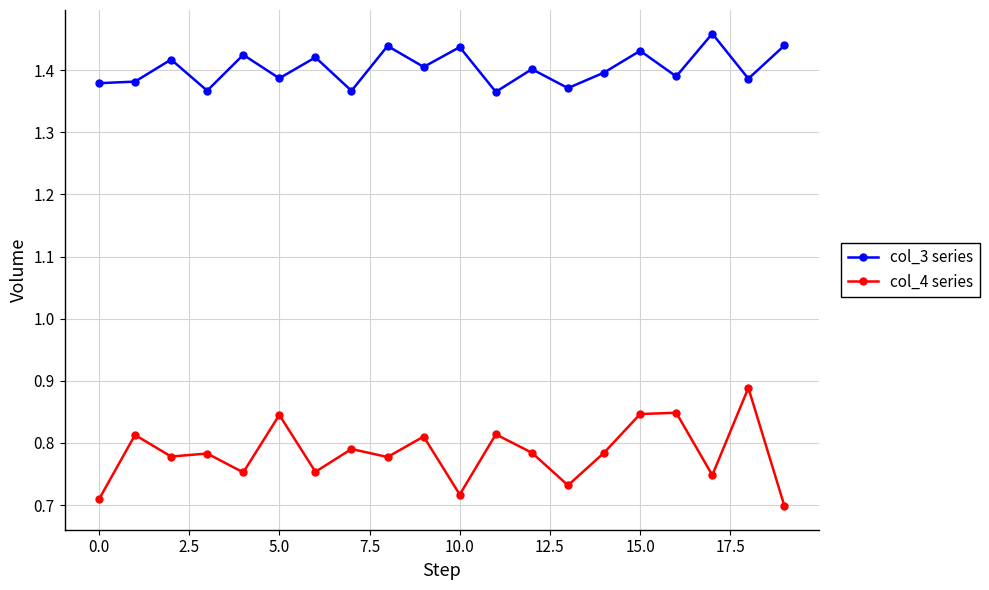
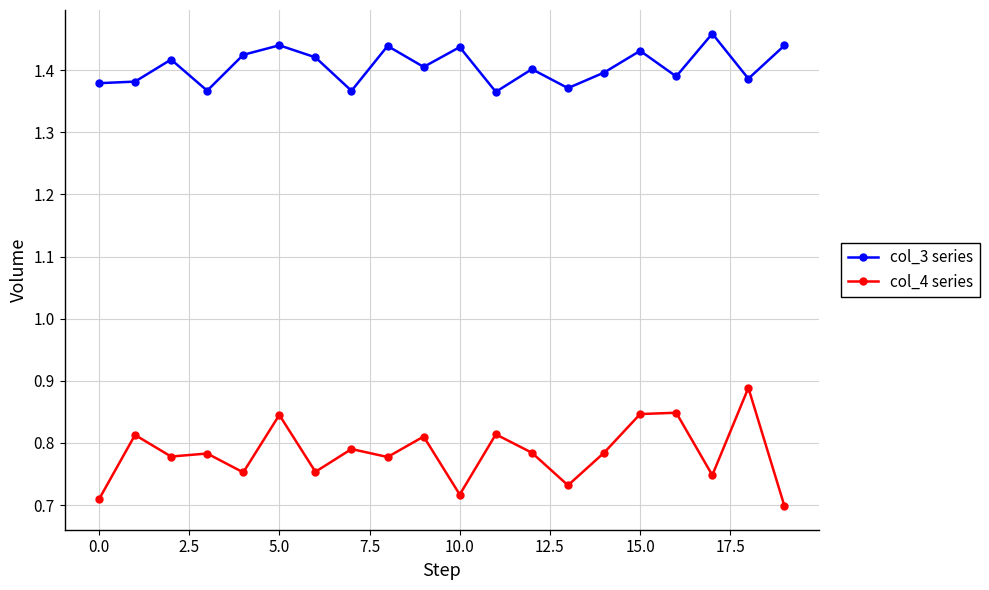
col_3 series, 5.0: 1.39 -> 1.44
